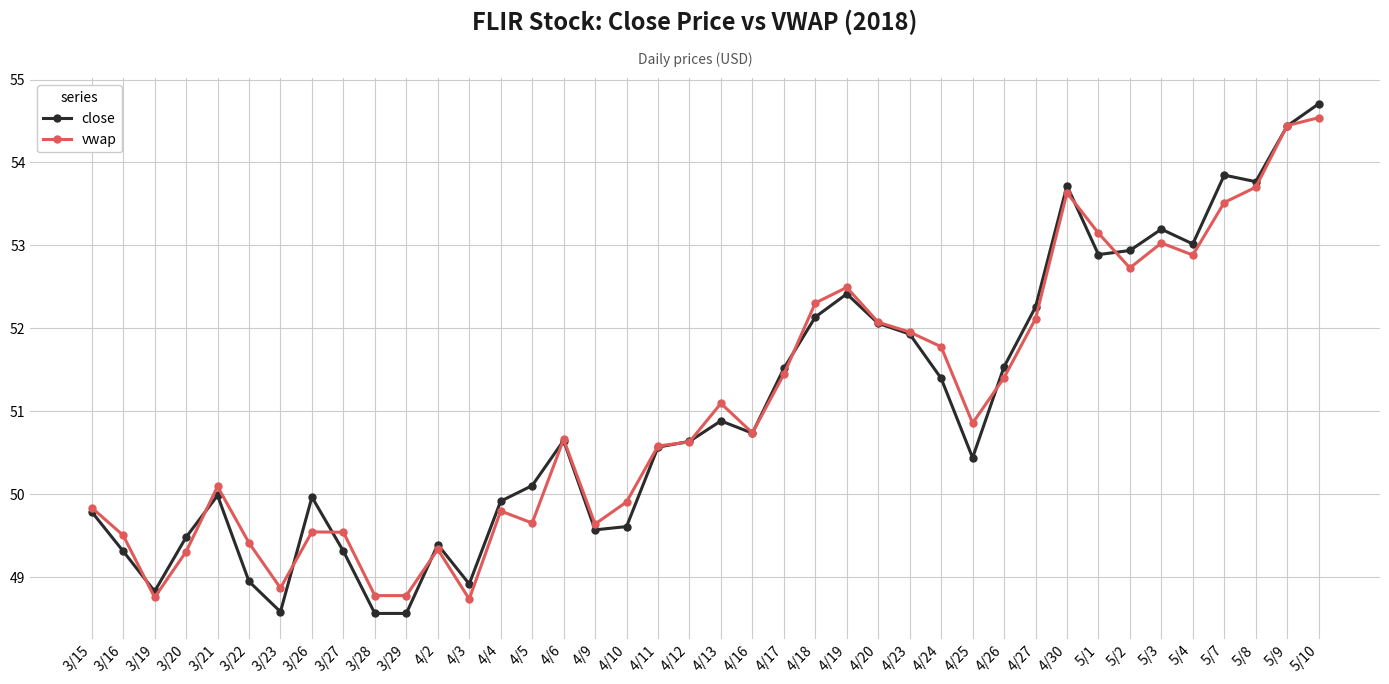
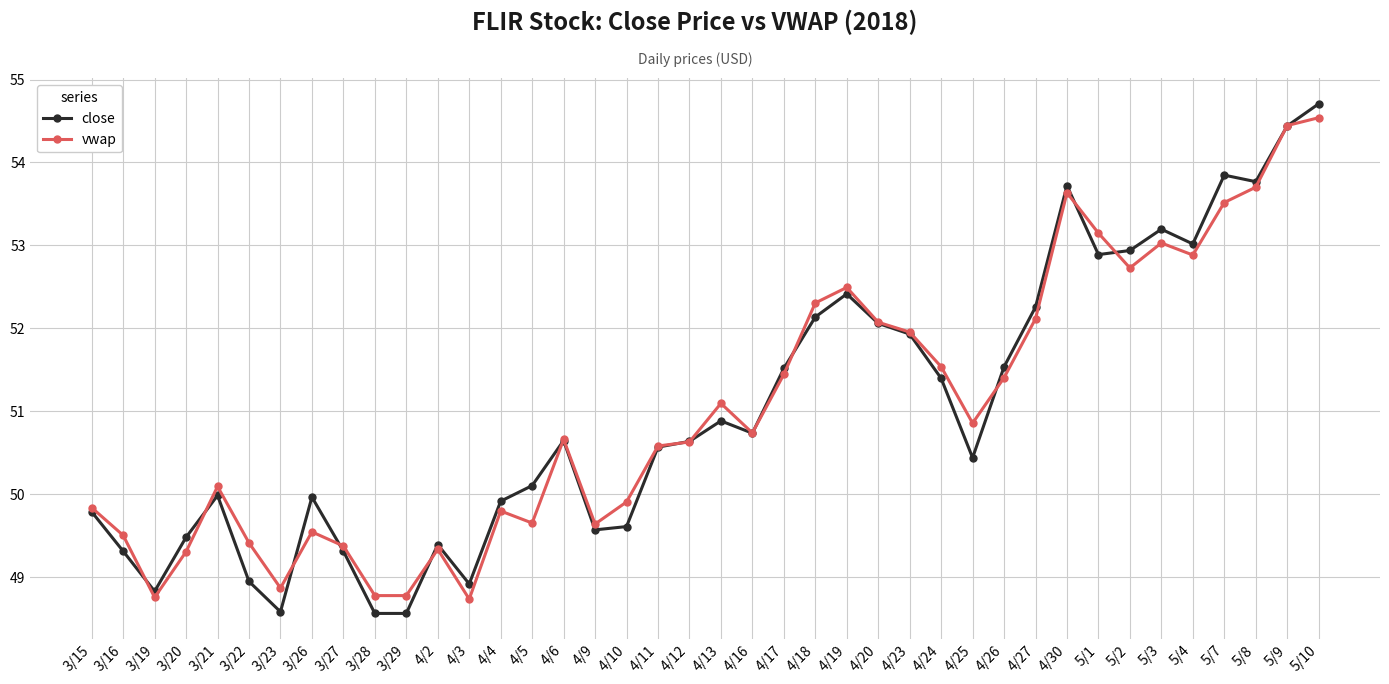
vwap, 3/27: 49.5 -> 49.4
vwap, 4/24: 51.8 -> 51.5
